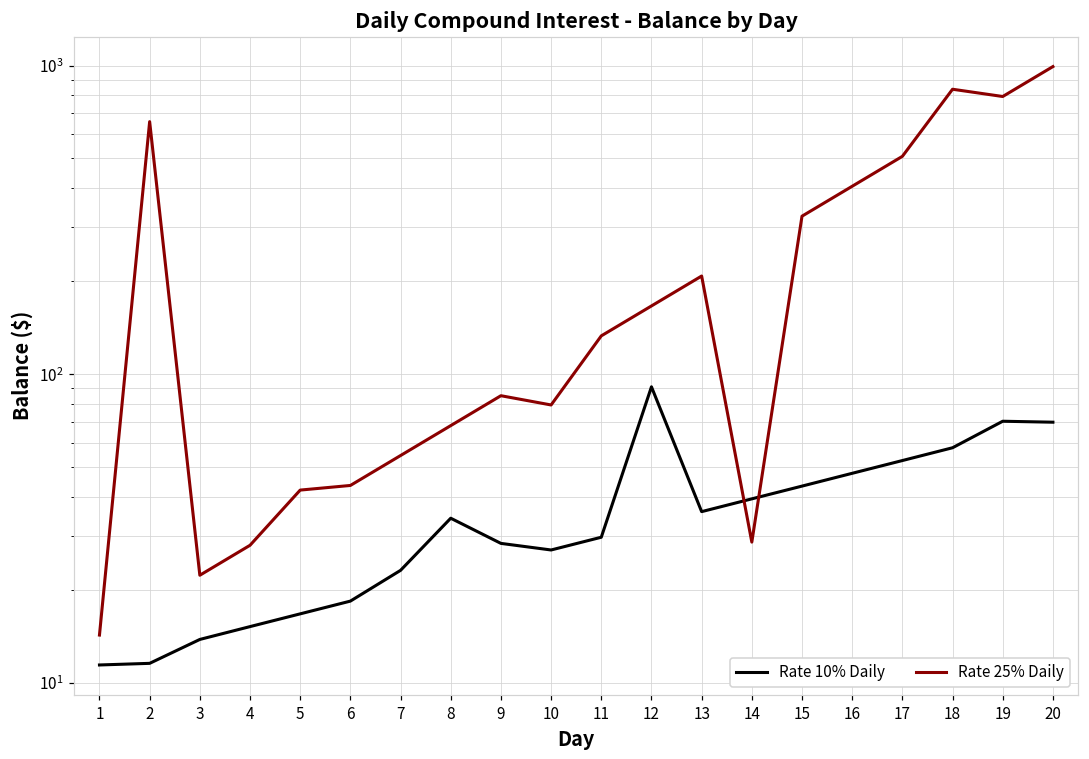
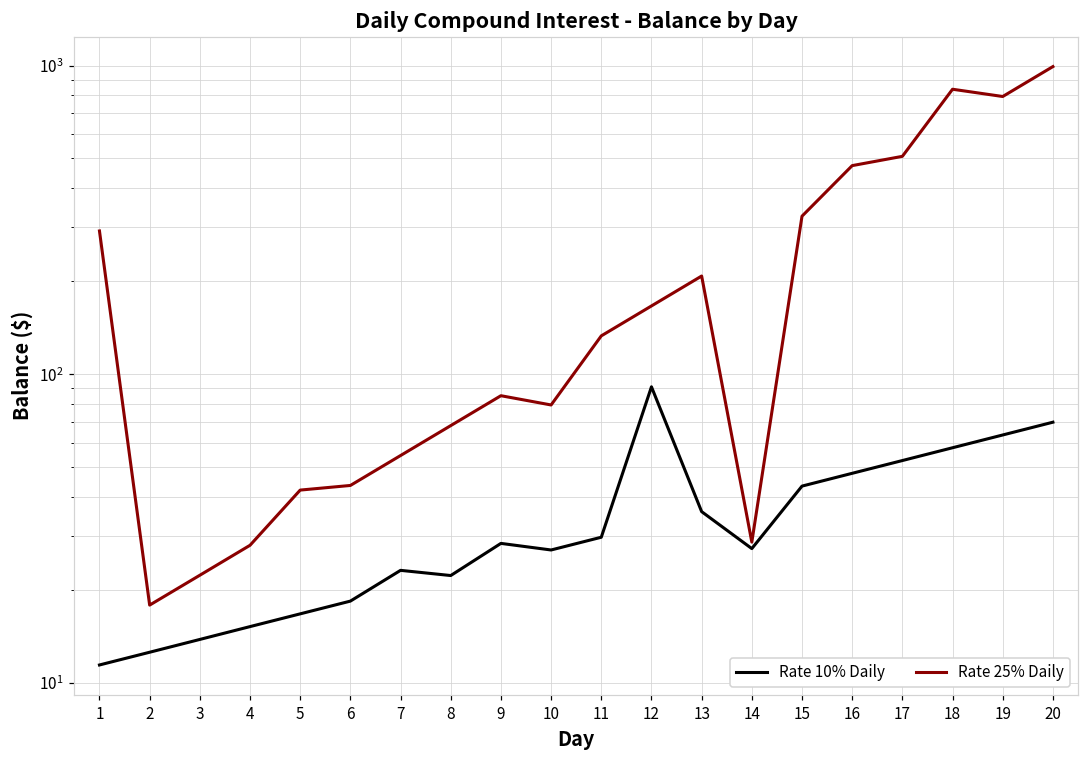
Rate 25% Daily, 1: 14 -> 290
Rate 10% Daily, 2: 11.6 -> 13
Rate 25% Daily, 2: 660 -> 18
Rate 10% Daily, 8: 34 -> 22
Rate 10% Daily, 14: 39 -> 27
Rate 25% Daily, 16: 410 -> 470
Rate 10% Daily, 19: 70 -> 64
